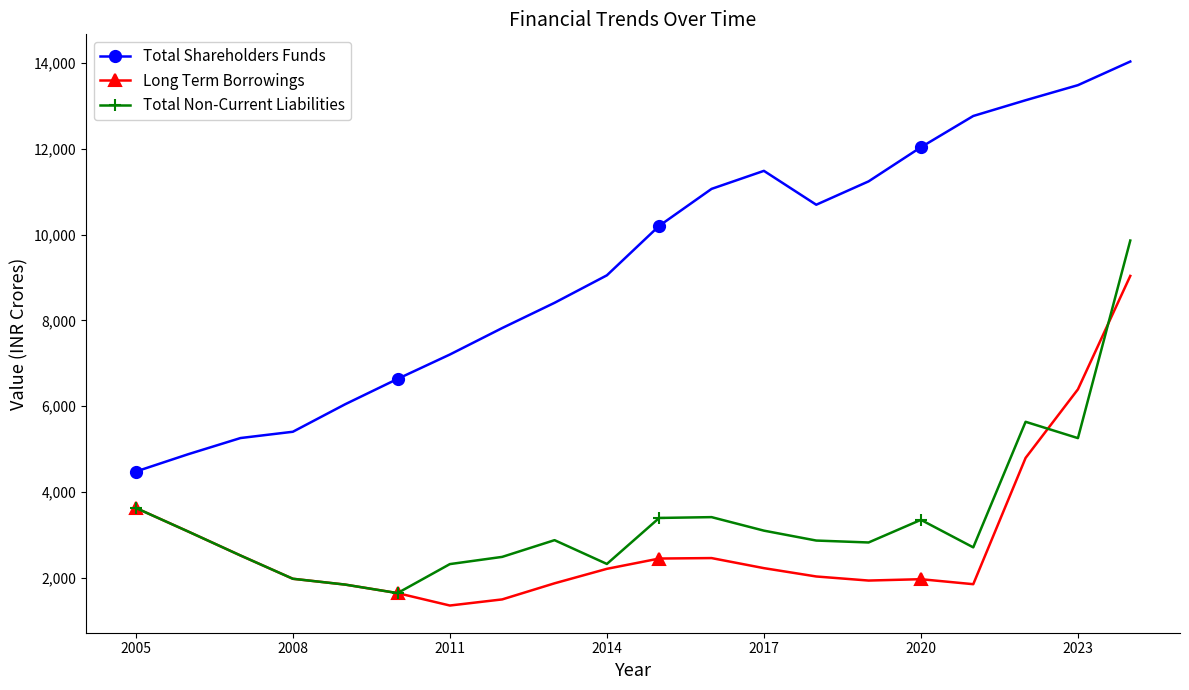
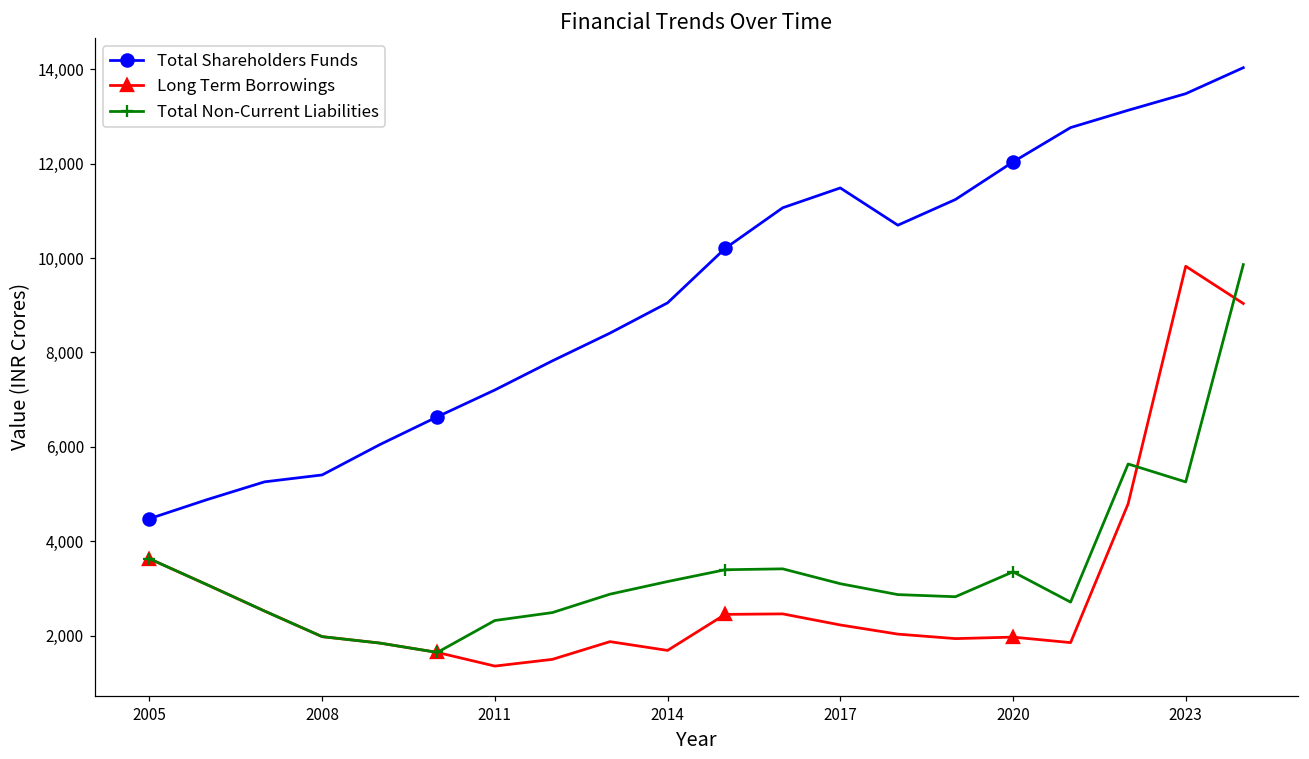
Long Term Borrowings, 2014: 2,200 -> 1,700
Total Non-Current Liabilities, 2014: 2,300 -> 3,100
Long Term Borrowings, 2023: 6,400 -> 9,800
